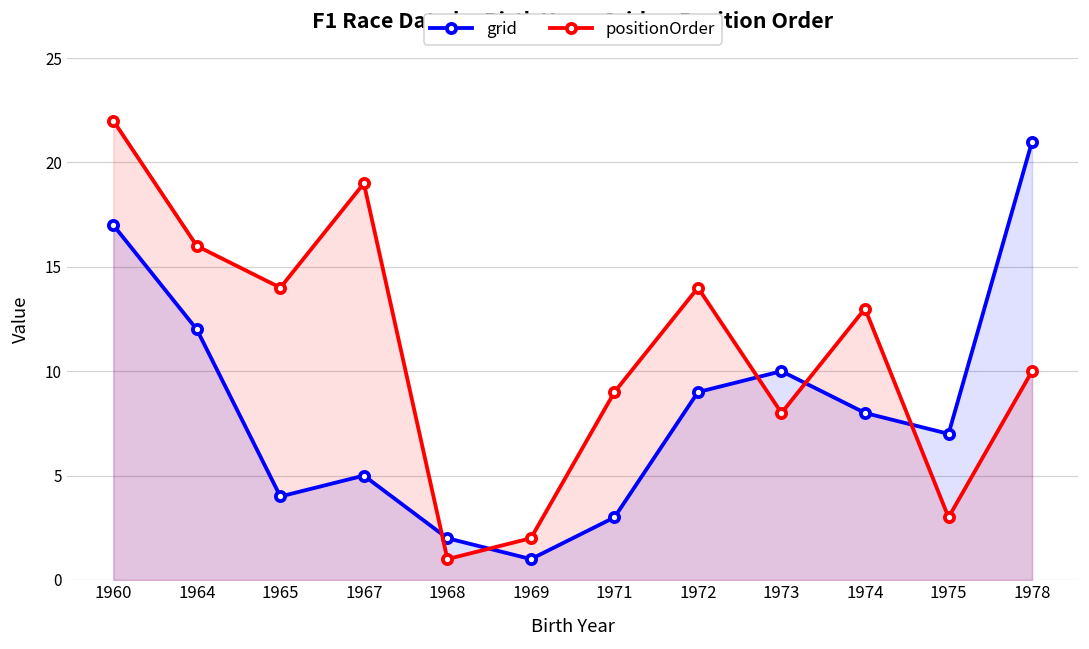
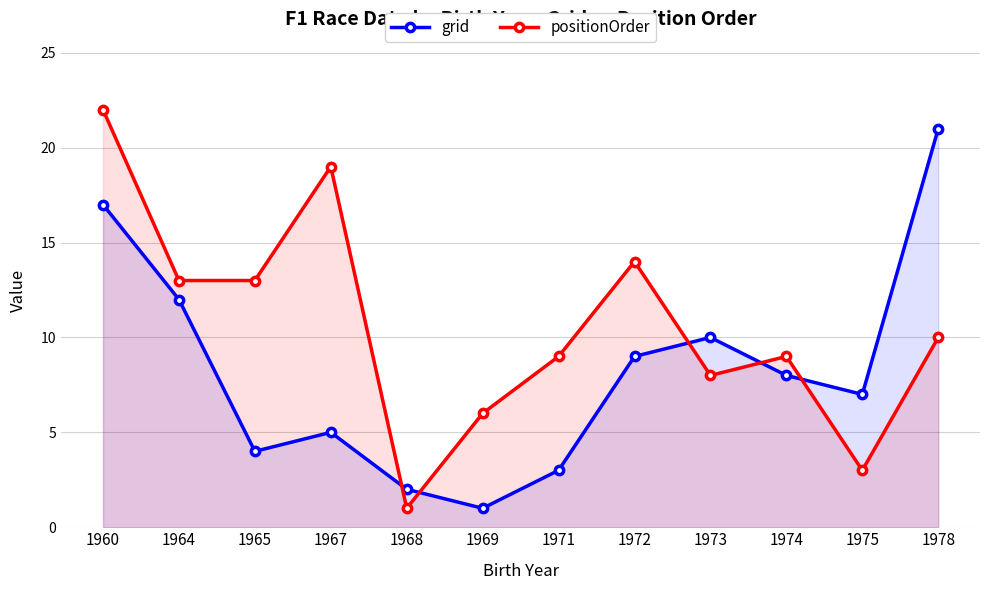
positionOrder, 1964: 16 -> 13
positionOrder, 1965: 14 -> 13
positionOrder, 1969: 2 -> 6
positionOrder, 1974: 13 -> 9
